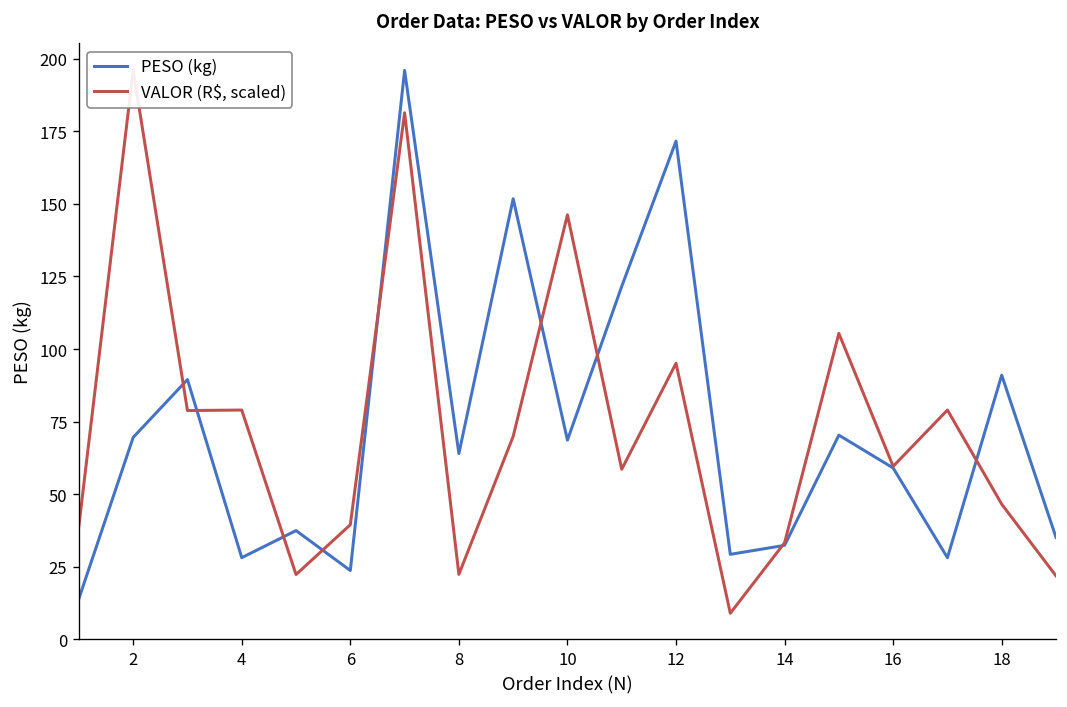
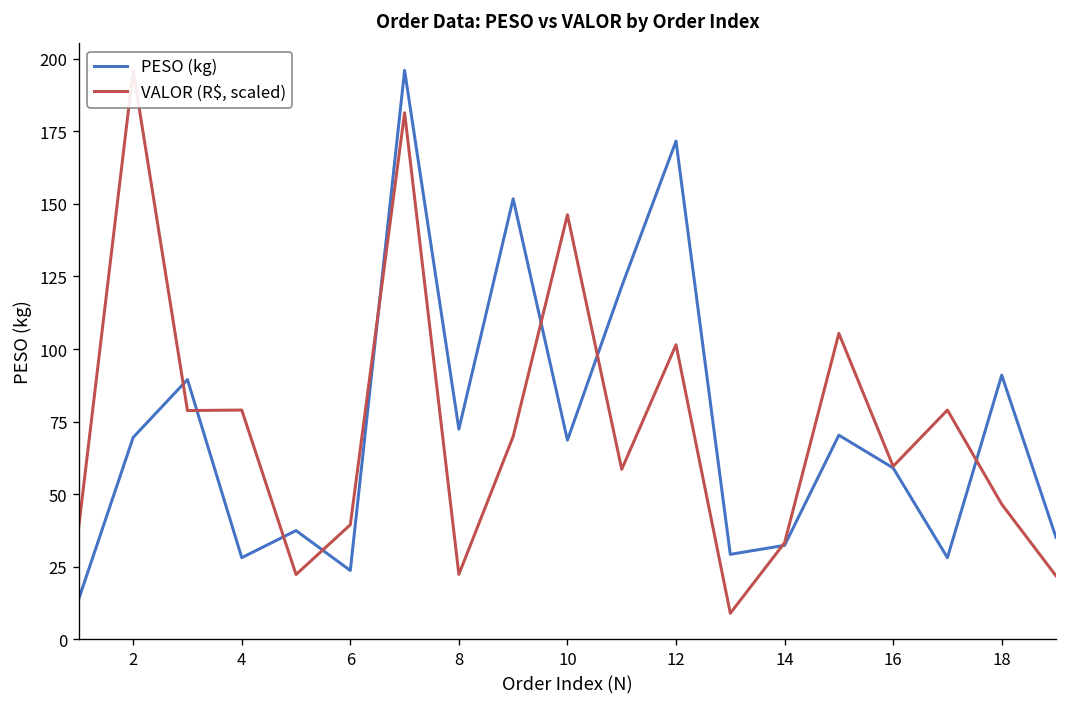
PESO (kg), 8: 64 -> 72
VALOR (R$, scaled), 12: 95 -> 101
